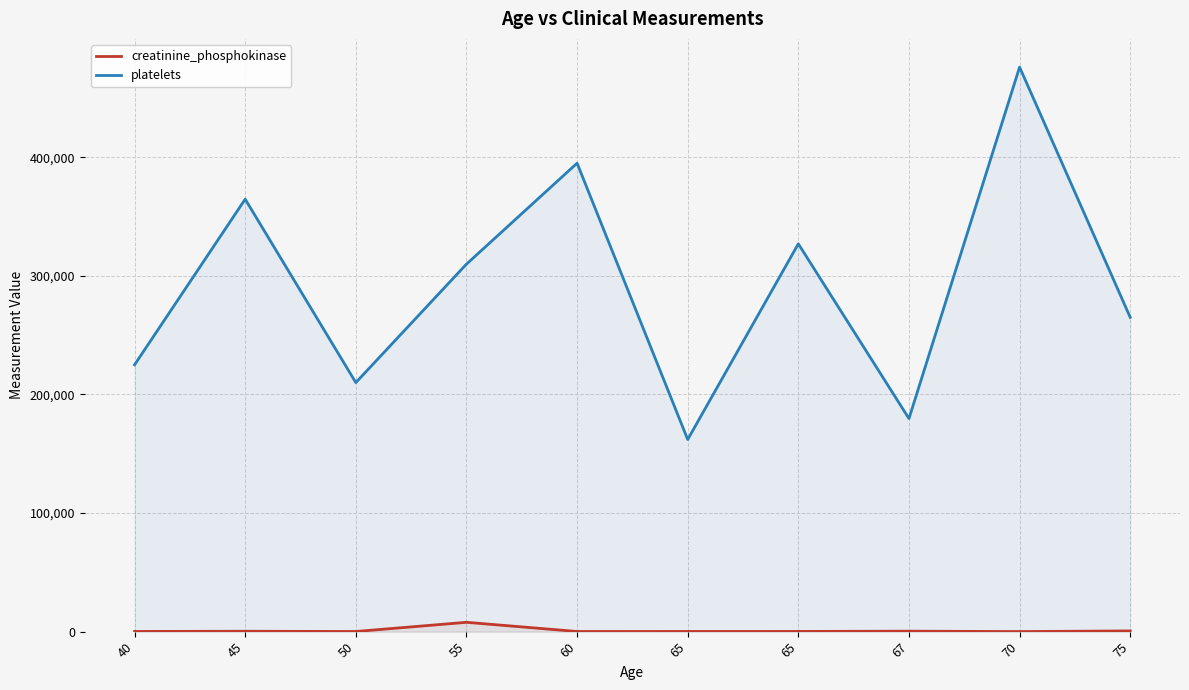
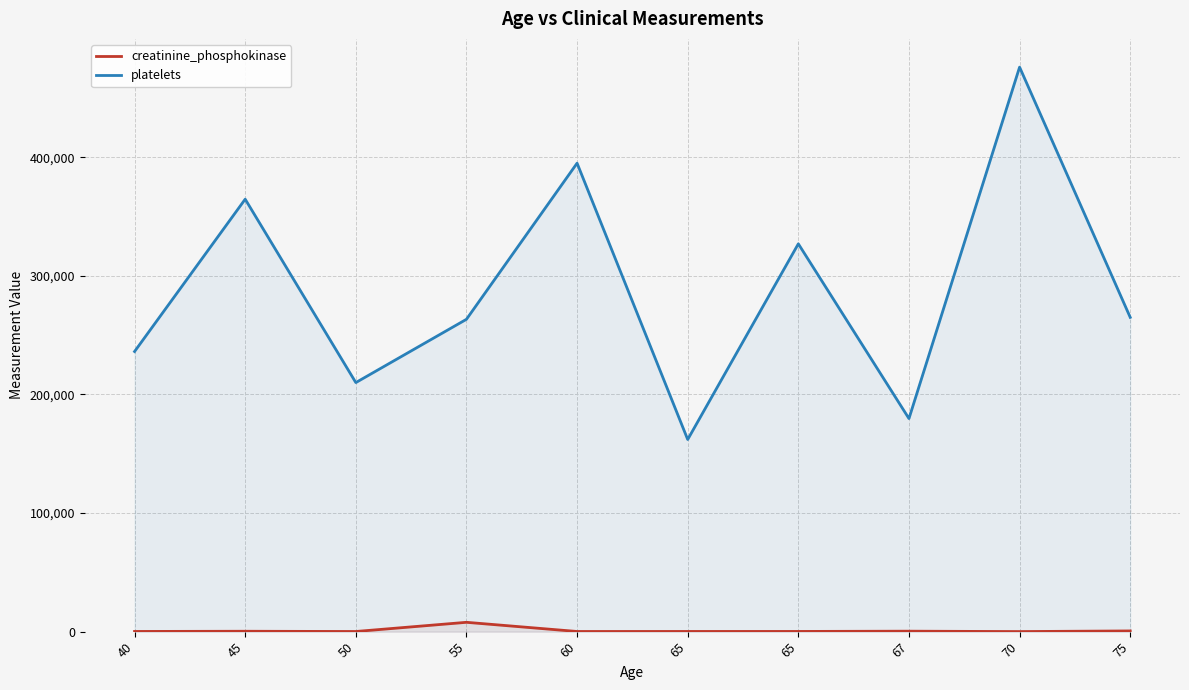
platelets, 40: 225,000 -> 236,000
platelets, 55: 310,000 -> 263,000
